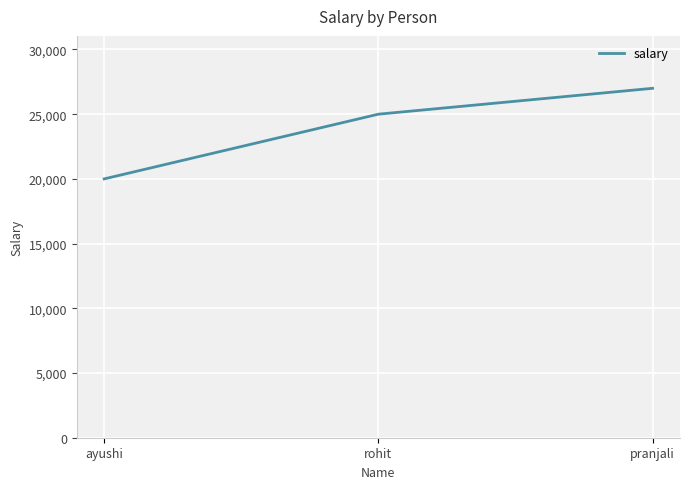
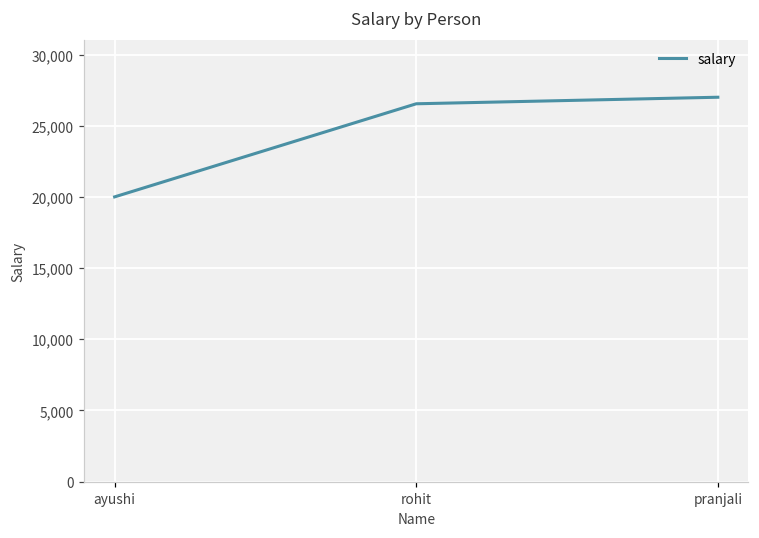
rohit: 25,000 -> 26,500
